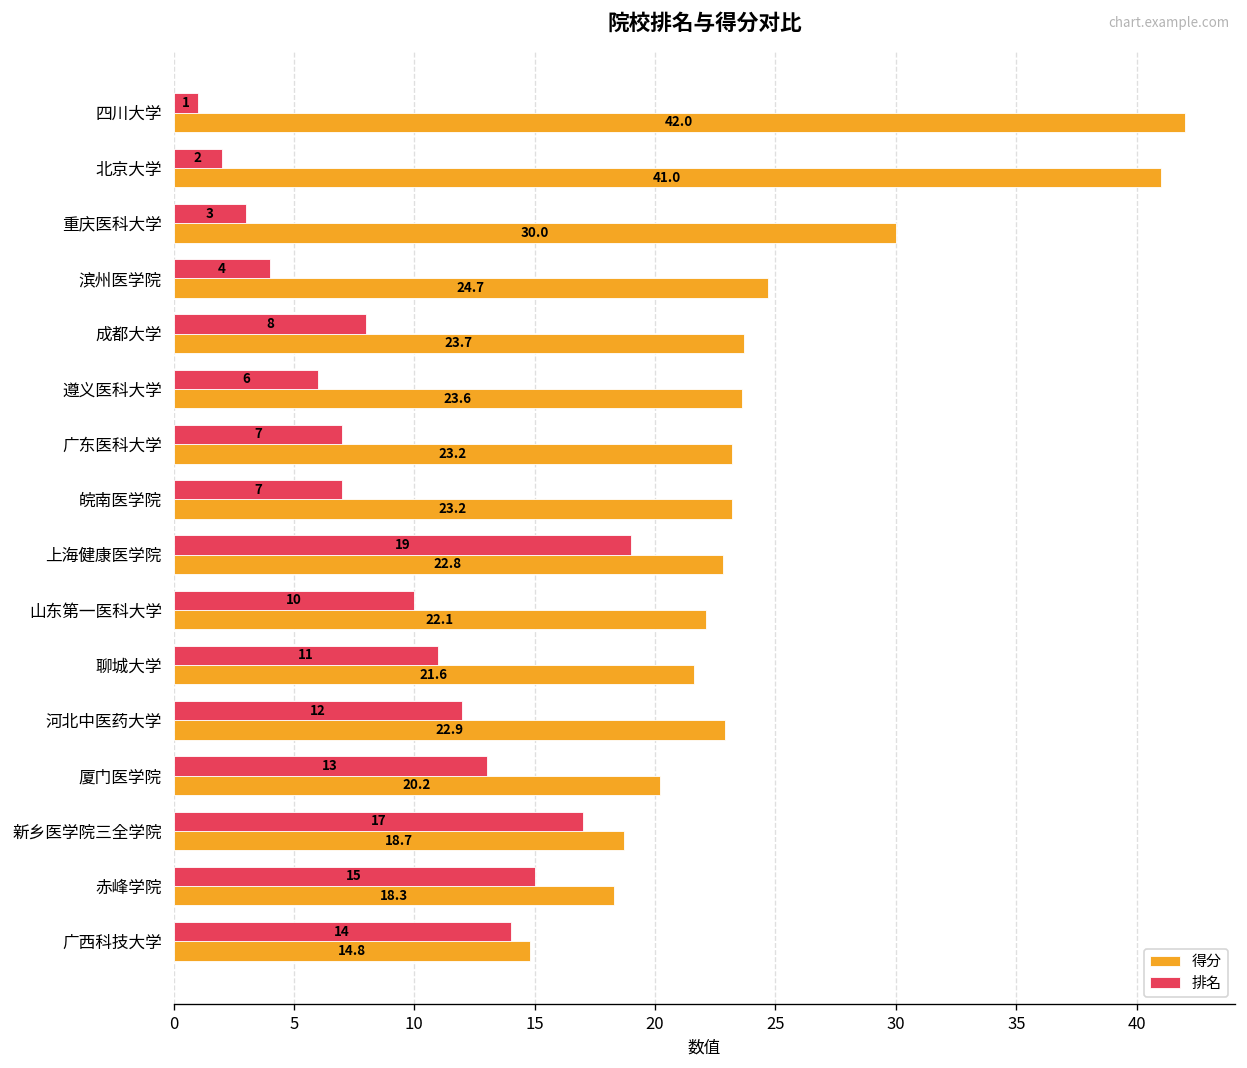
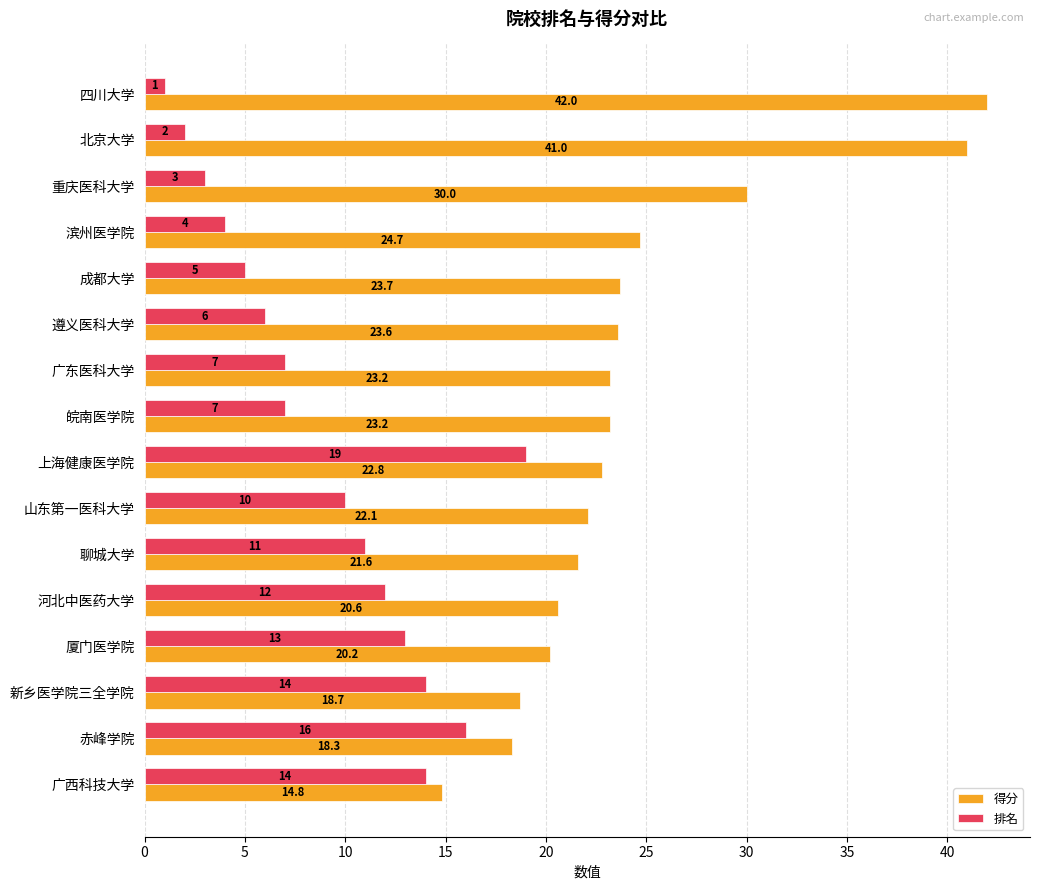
排名, 成都大学: 8 -> 5
得分, 河北中医药大学: 22.9 -> 20.6
排名, 新乡医学院三全学院: 17 -> 14
排名, 赤峰学院: 15 -> 16
